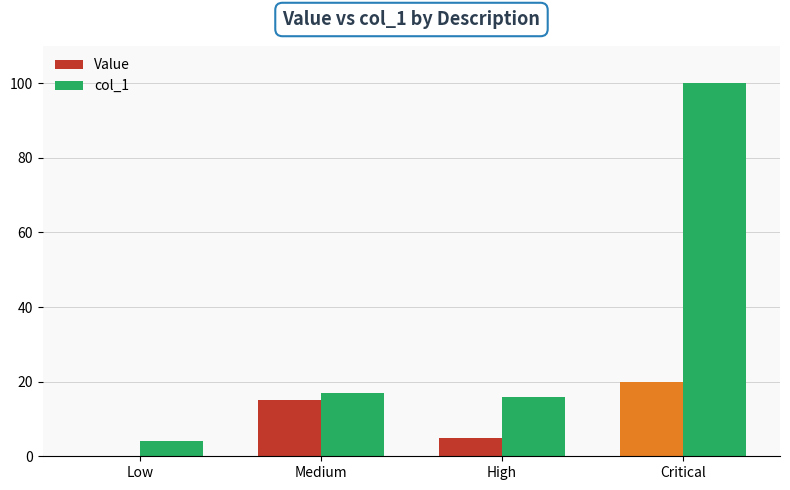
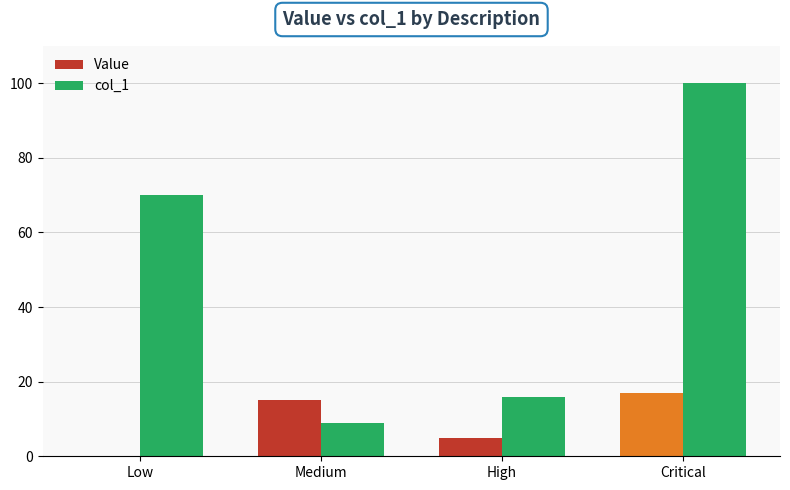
col_1, Low: 4 -> 70
col_1, Medium: 17 -> 9
Value, Critical: 20 -> 17
